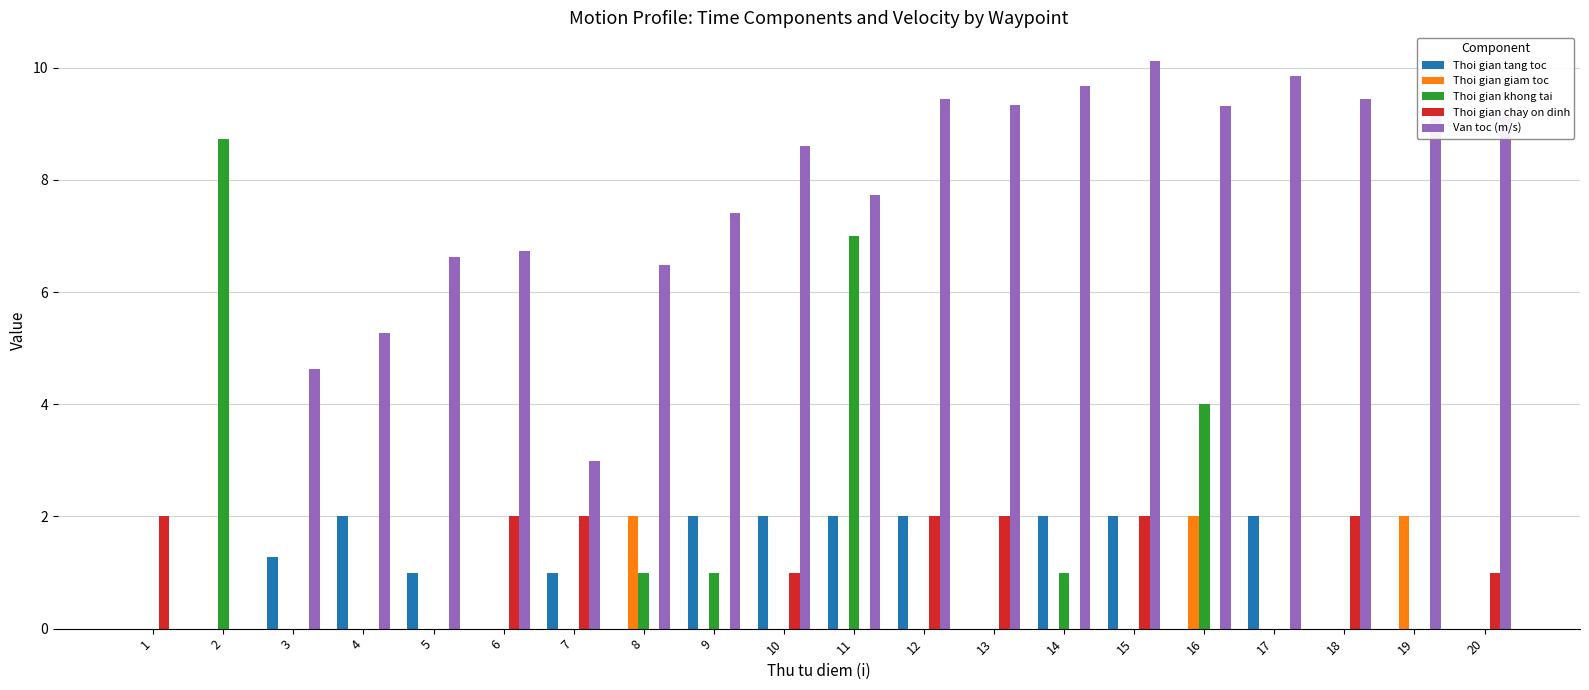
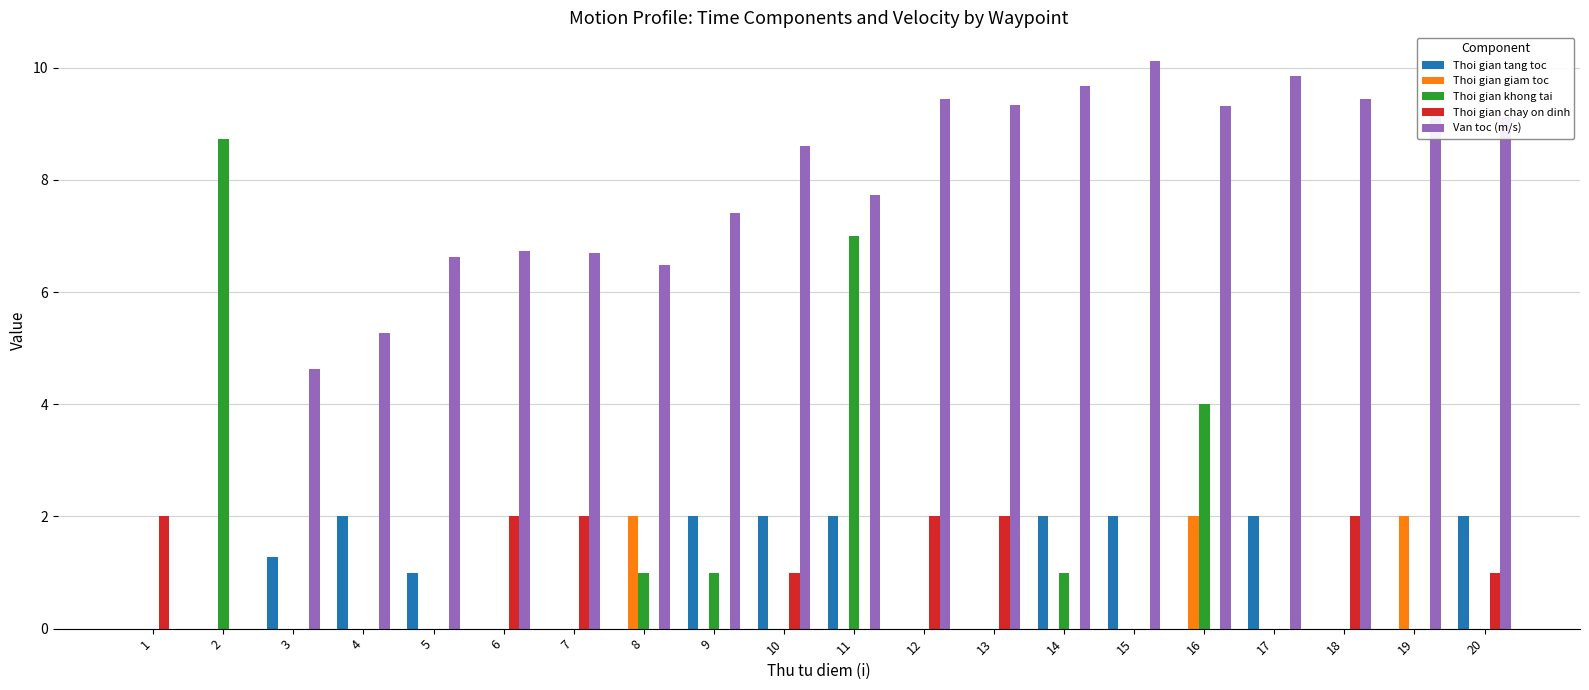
Thoi gian tang toc, 7: 1 -> 0
Van toc (m/s), 7: 3.0 -> 6.7
Thoi gian tang toc, 12: 2 -> 0
Thoi gian chay on dinh, 15: 2 -> 0
Thoi gian tang toc, 20: 0 -> 2
